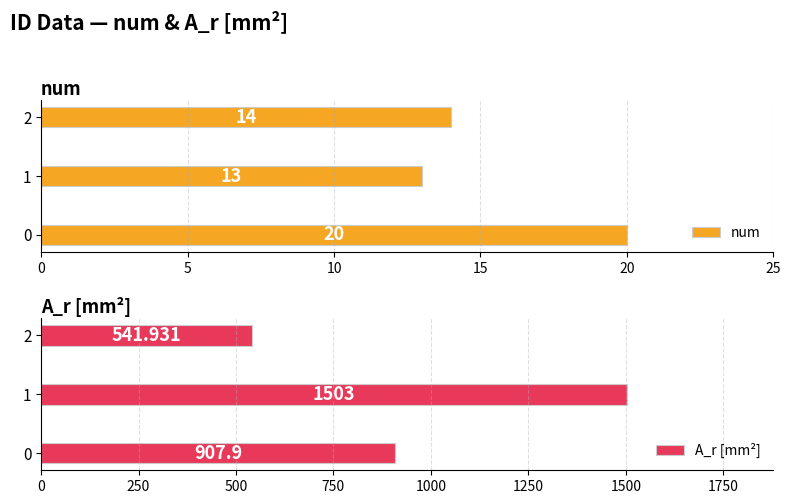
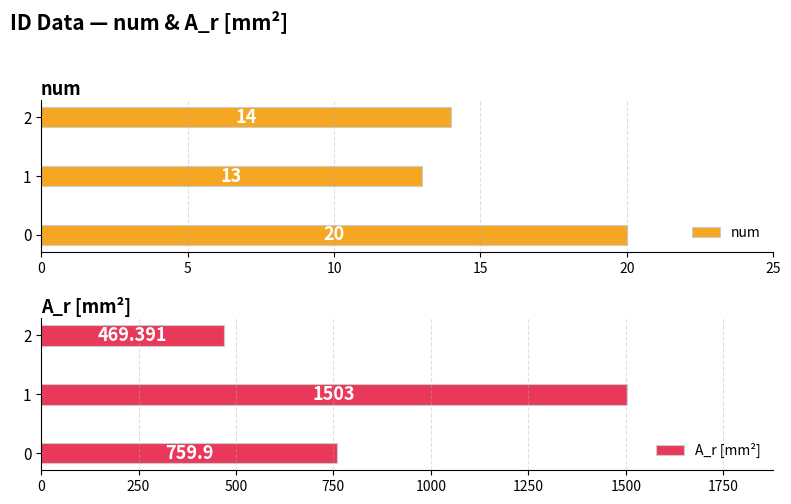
A_r [mm²], 2: 541.931 -> 469.391
A_r [mm²], 0: 907.9 -> 759.9
